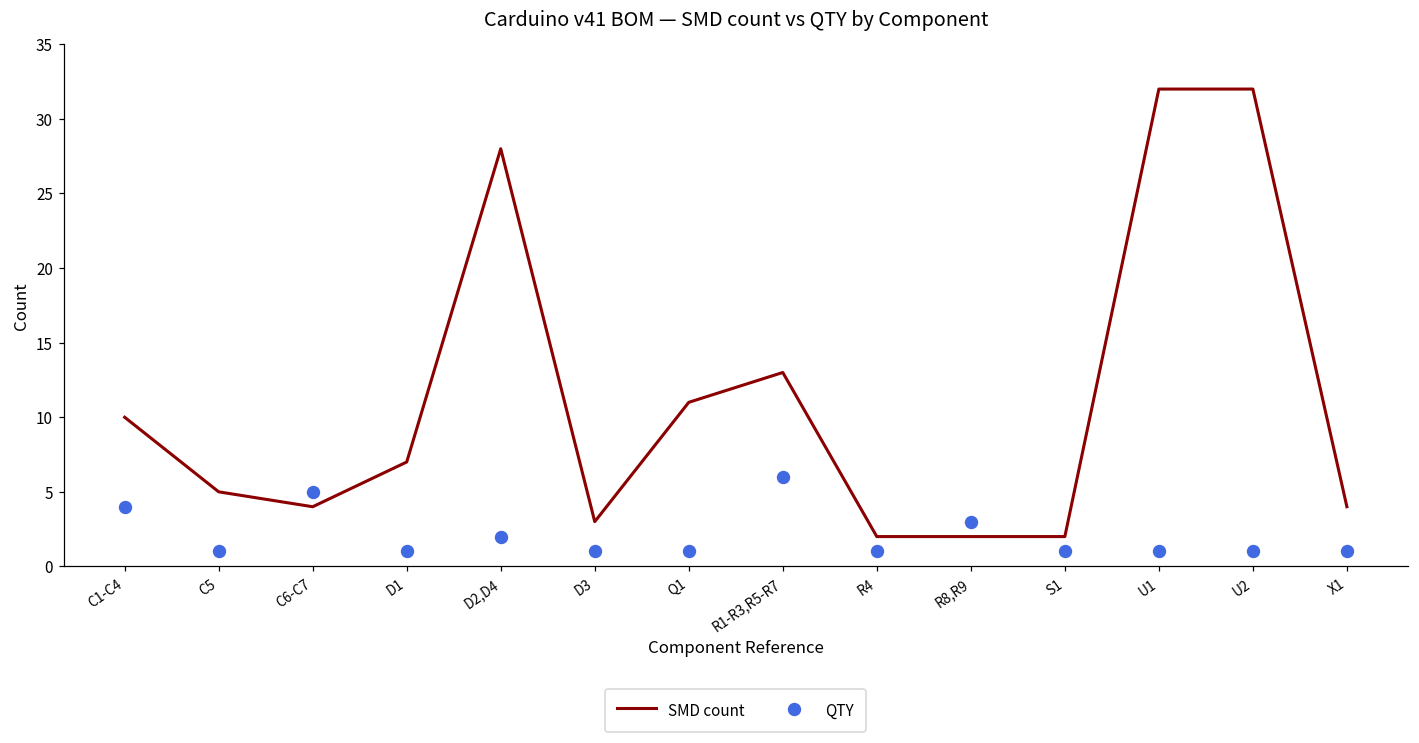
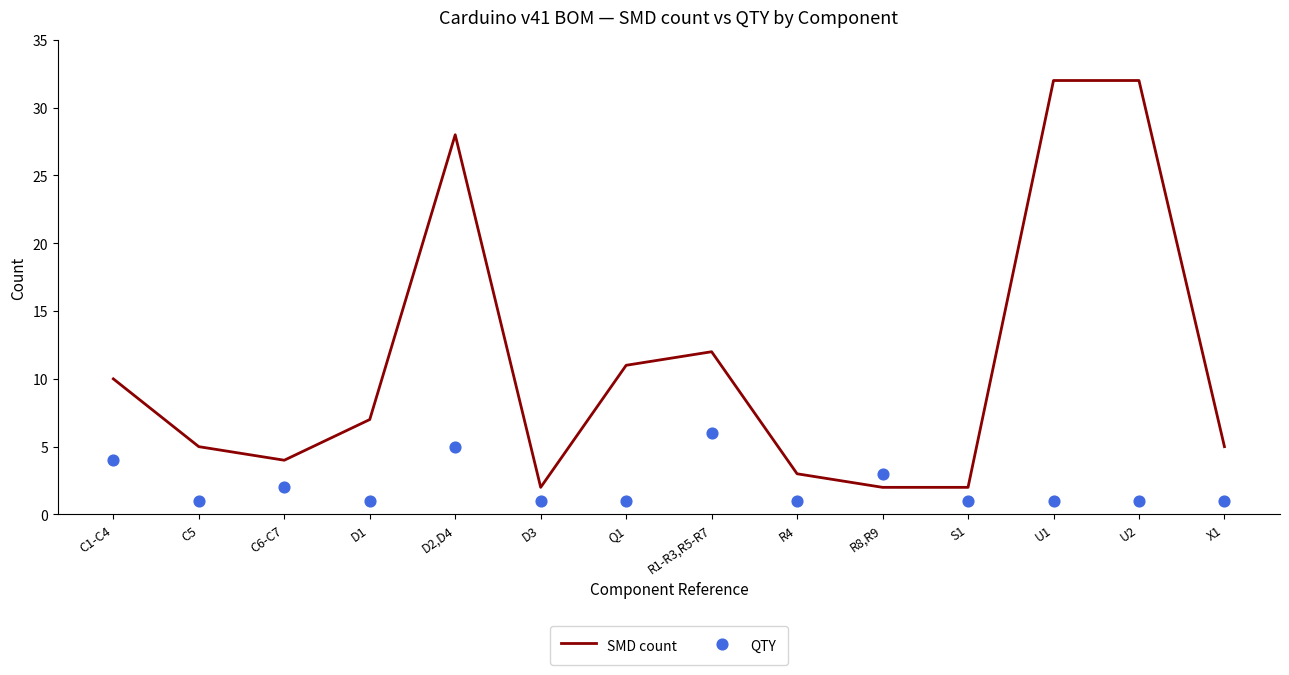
QTY, C6-C7: 5 -> 2
QTY, D2,D4: 2 -> 5
SMD count, D3: 3 -> 2
SMD count, R1-R3,R5-R7: 13 -> 12
SMD count, R4: 2 -> 3
SMD count, X1: 4 -> 5
